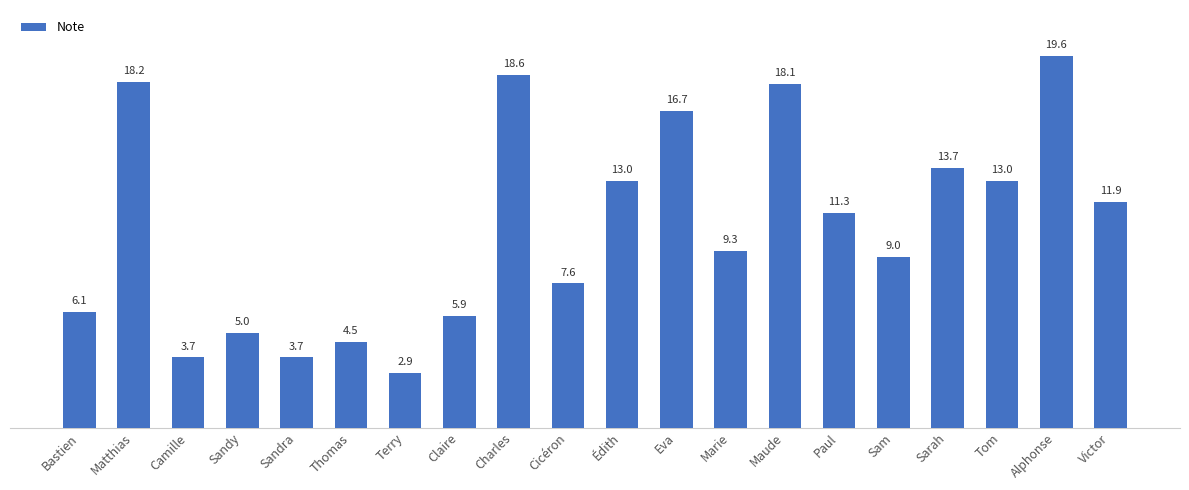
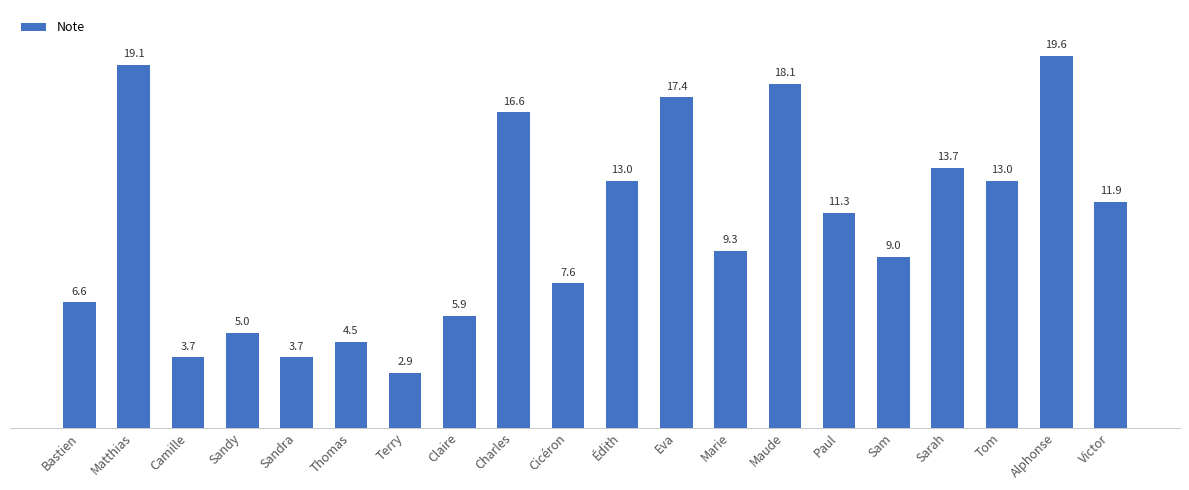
Bastien: 6.1 -> 6.6
Matthias: 18.2 -> 19.1
Charles: 18.6 -> 16.6
Eva: 16.7 -> 17.4
